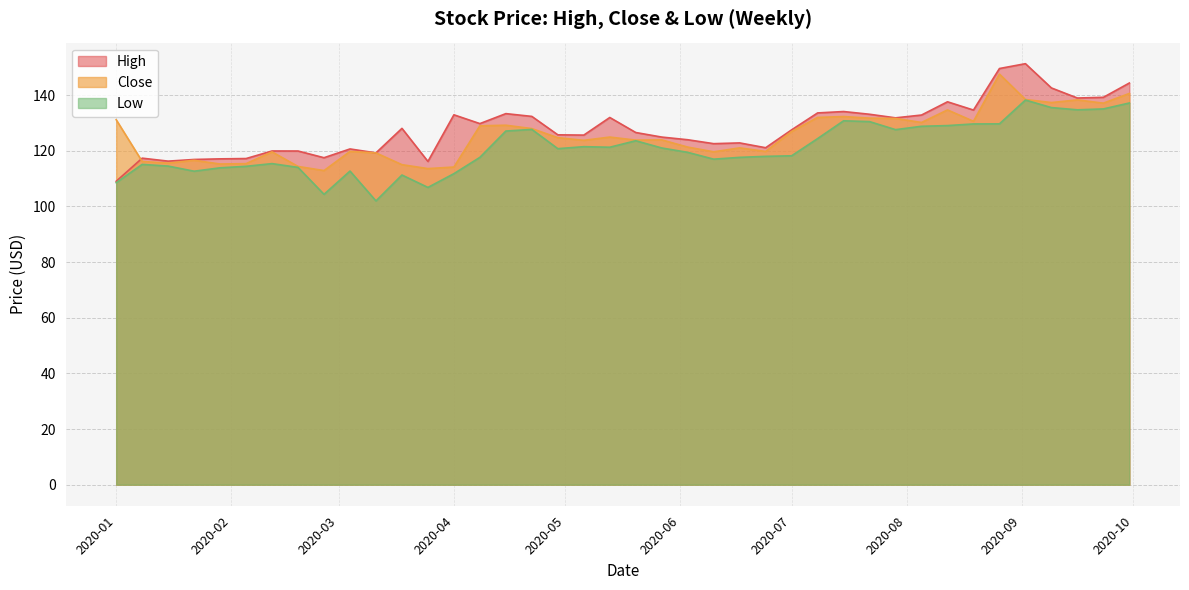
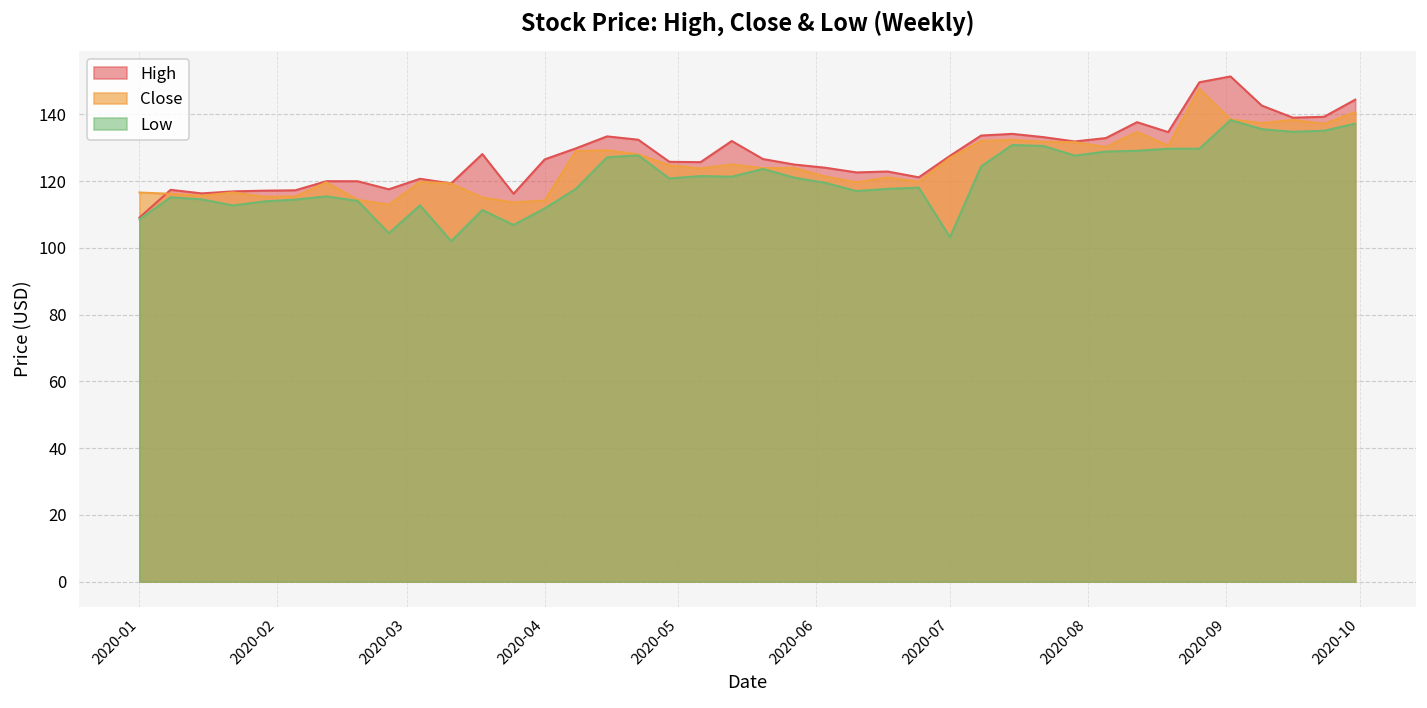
Close, 2020-01: 131 -> 117
High, 2020-04: 133 -> 126
Low, 2020-07: 118 -> 103
